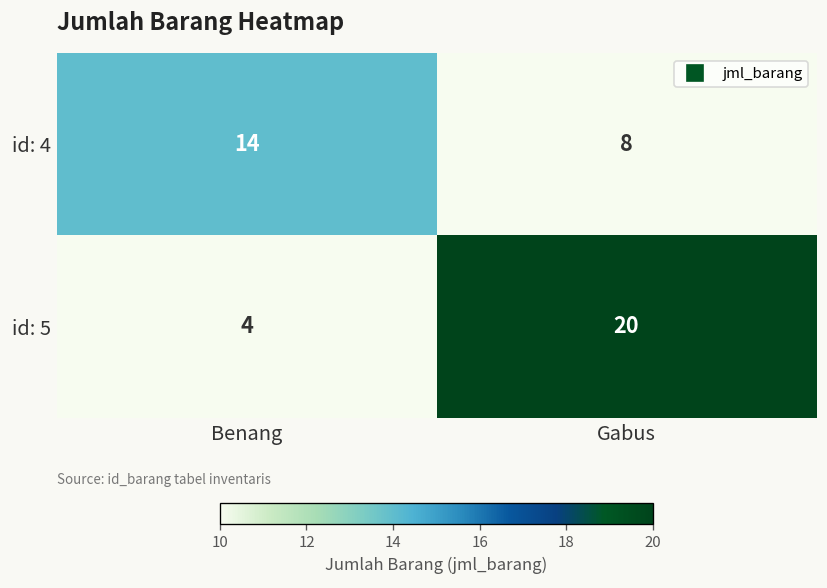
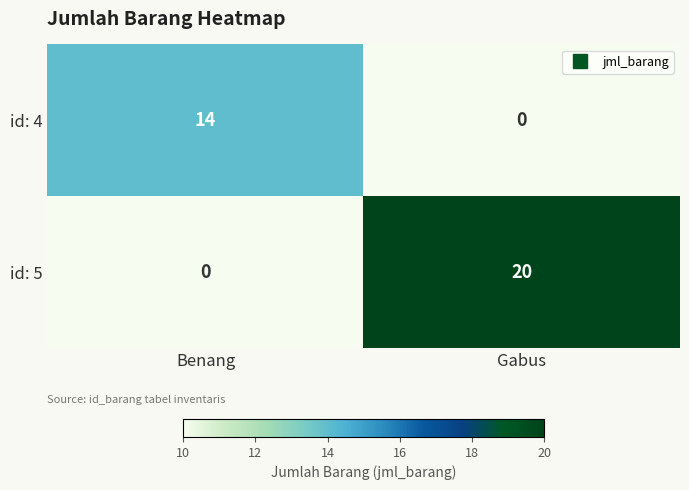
id: 4, Gabus: 8 -> 0
id: 5, Benang: 4 -> 0
